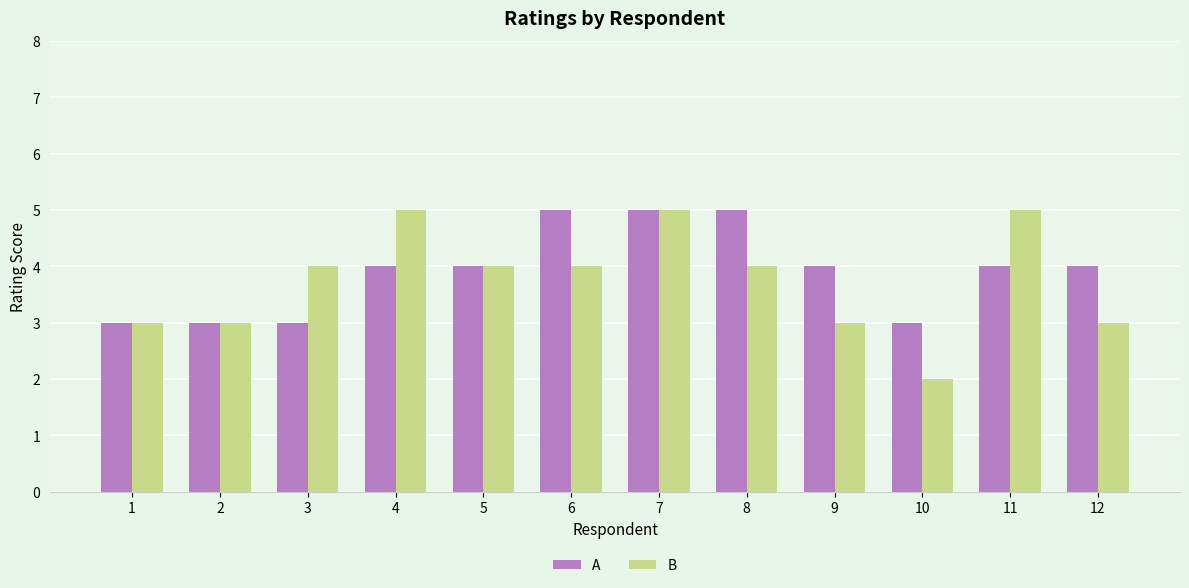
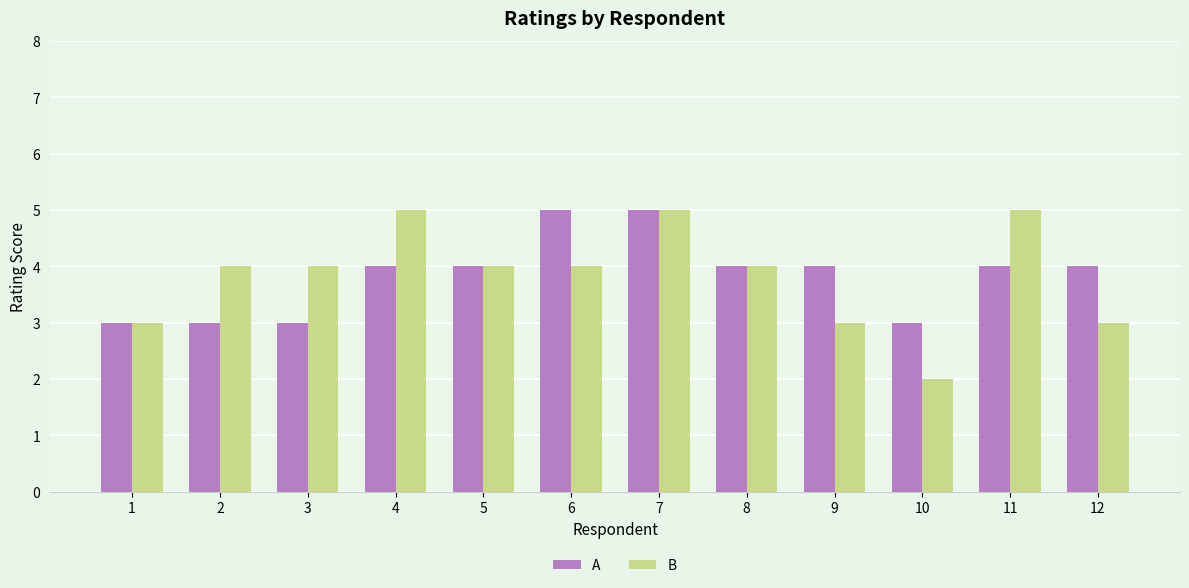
B, 2: 3 -> 4
A, 8: 5 -> 4
